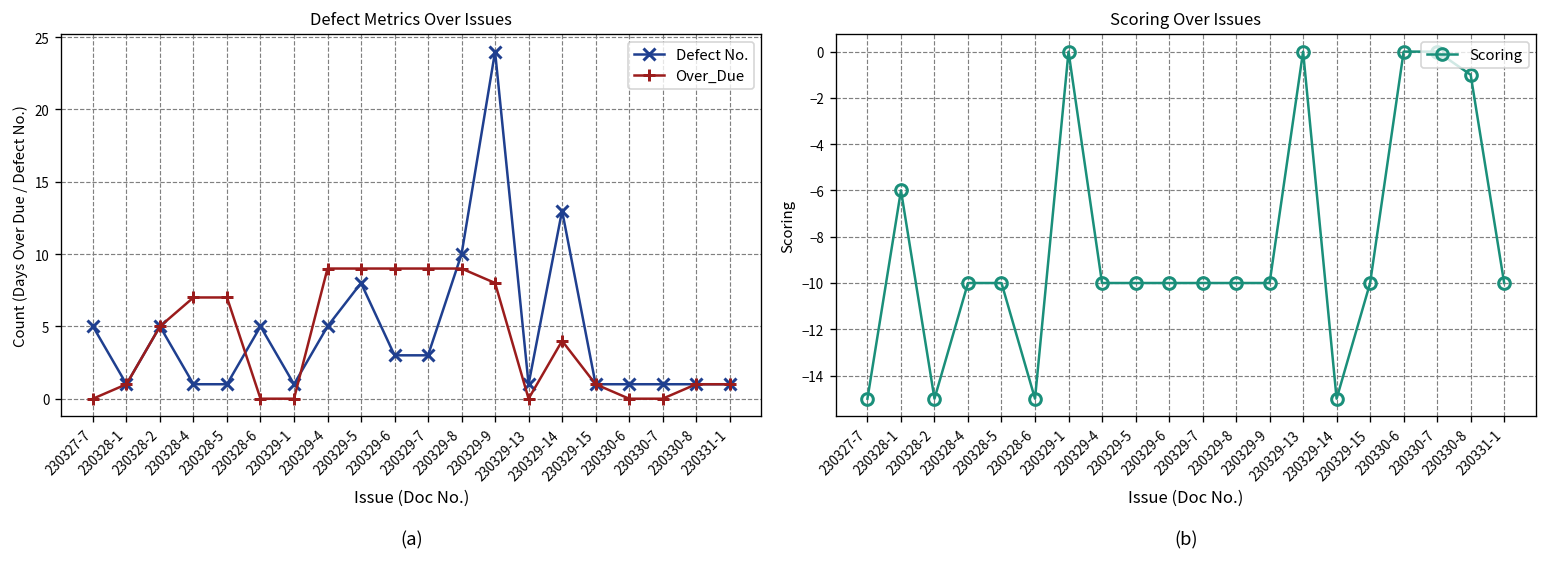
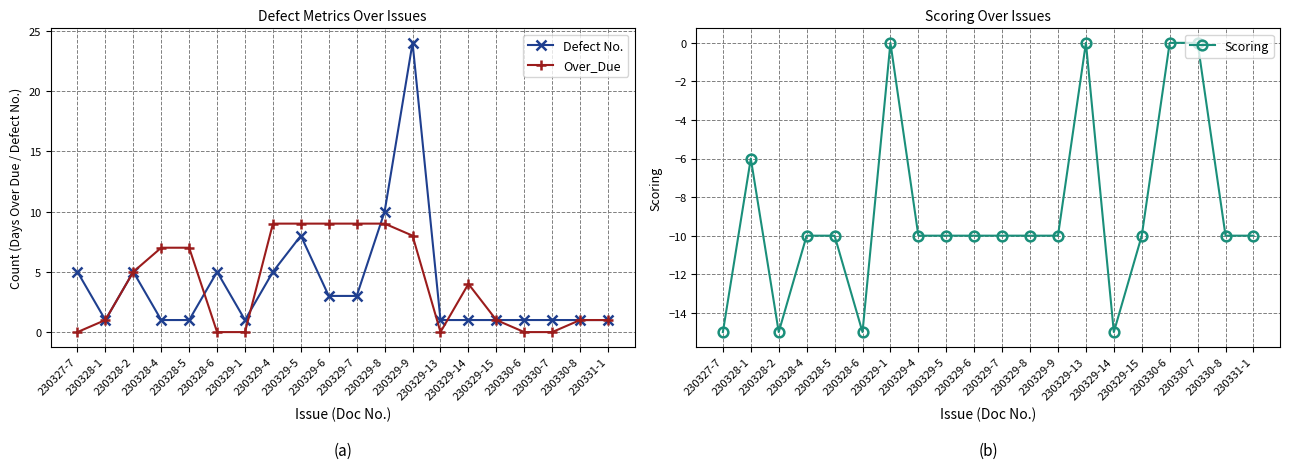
Defect Metrics Over Issues, Defect No., 230329-14: 13 -> 1
Scoring Over Issues, 230330-8: -1 -> -10
